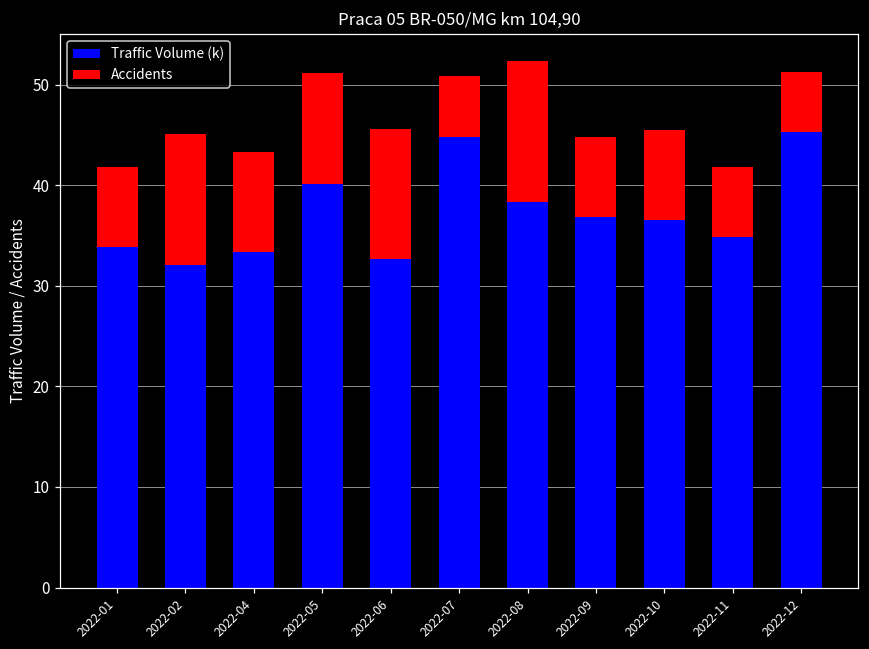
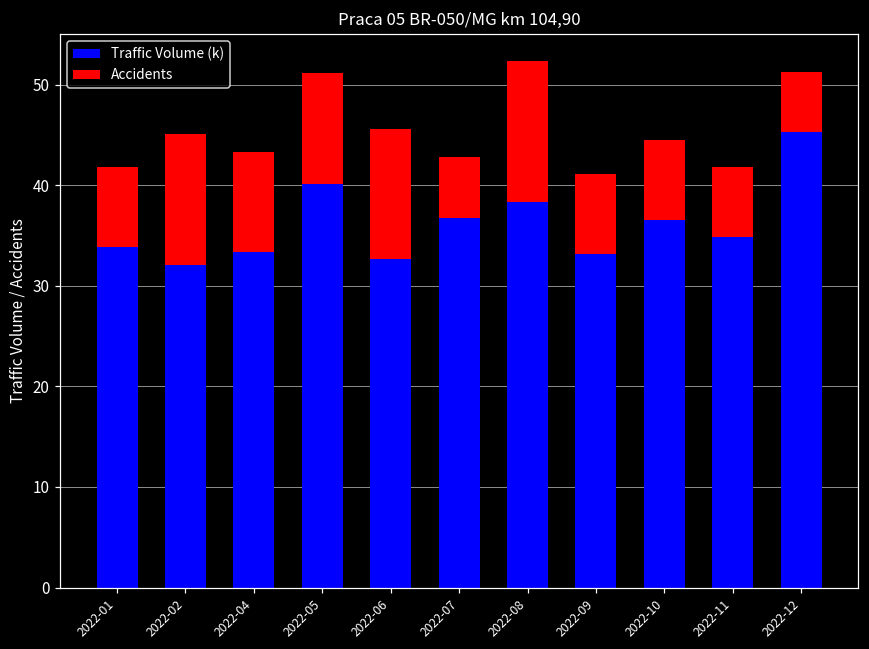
Traffic Volume (k), 2022-07: 45 -> 37
Traffic Volume (k), 2022-09: 37 -> 33
Accidents, 2022-10: 9 -> 8
